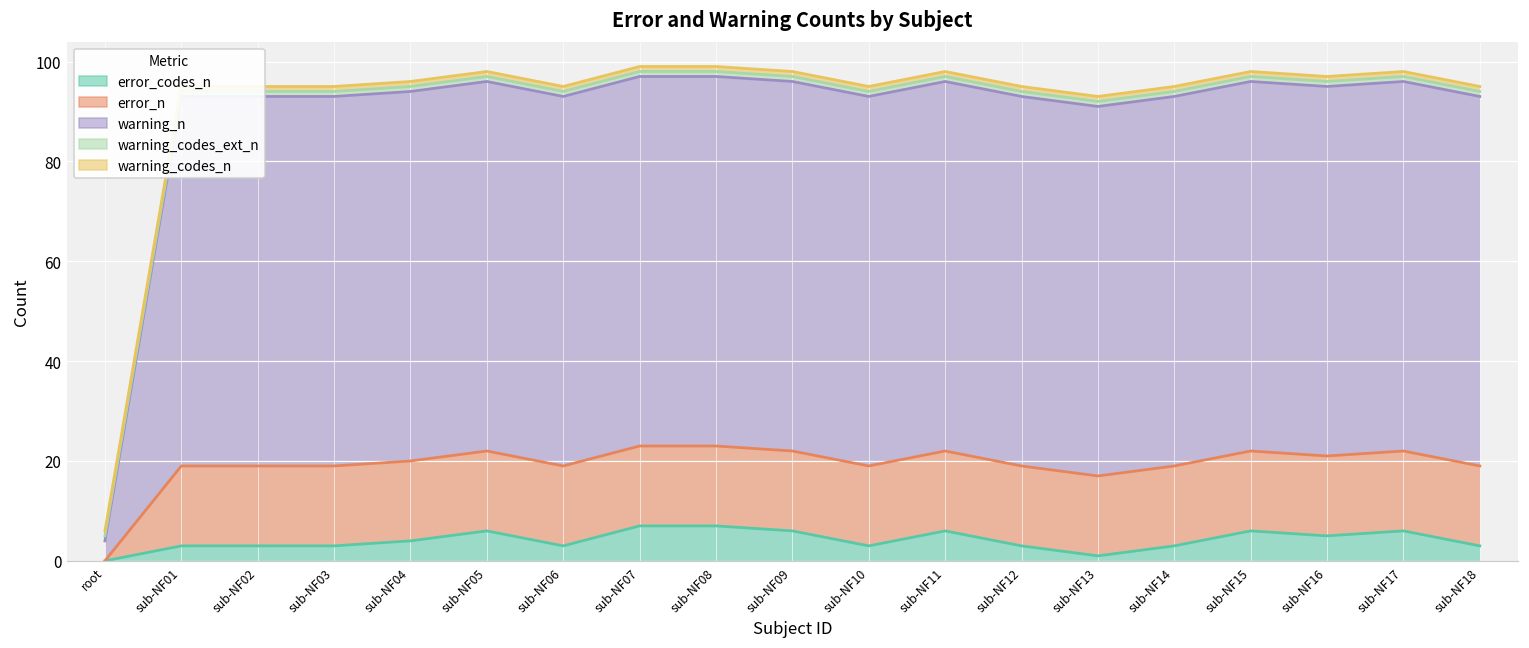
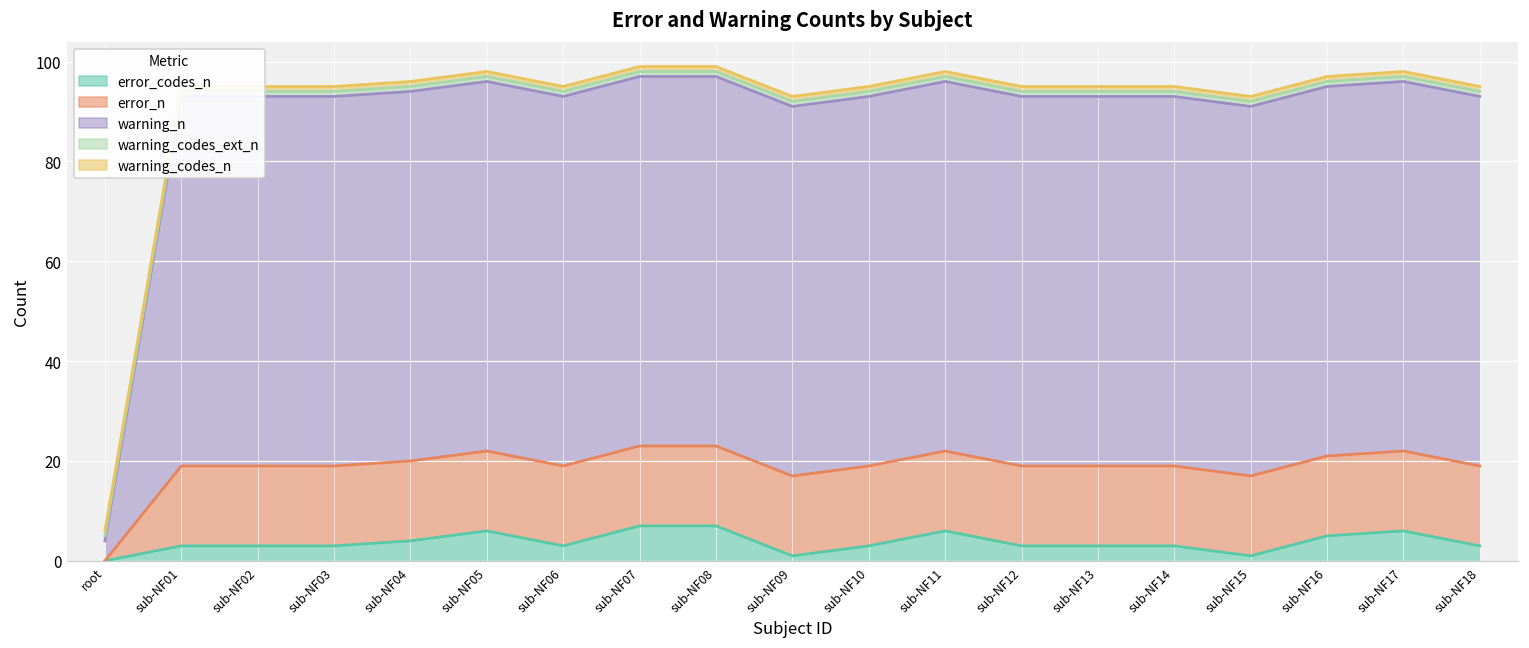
error_codes_n, sub-NF09: 6 -> 1
error_codes_n, sub-NF13: 1 -> 3
error_codes_n, sub-NF15: 6 -> 1
